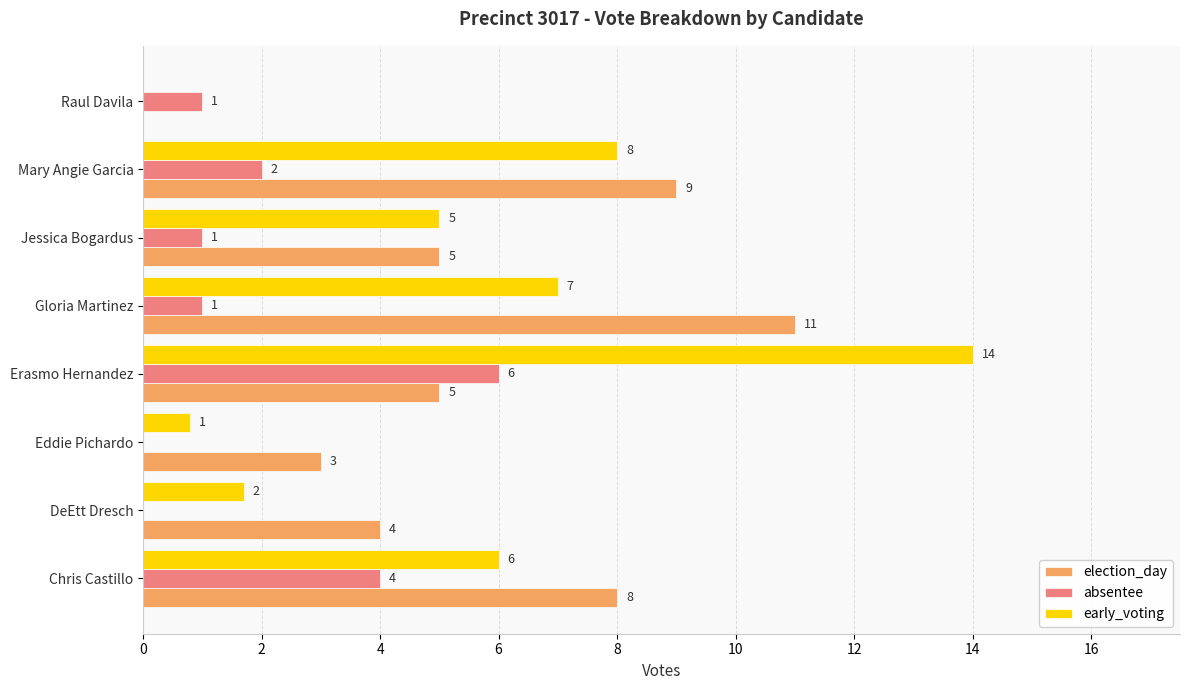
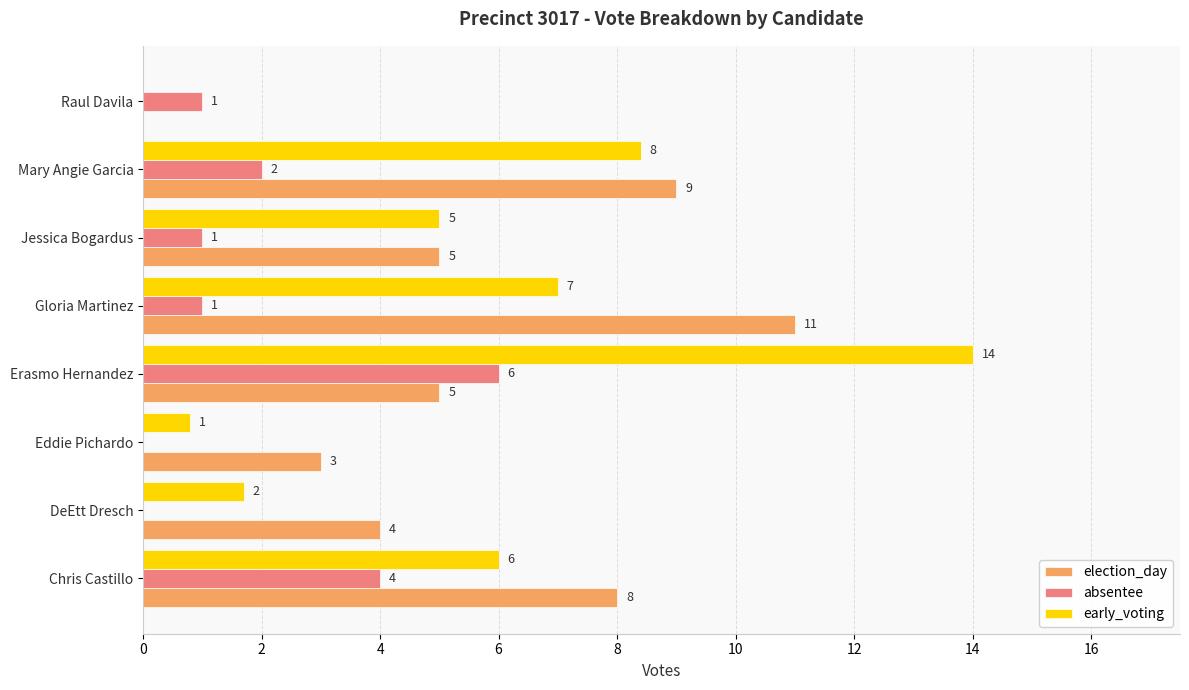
early_voting, Mary Angie Garcia: 8.0 -> 8.4
